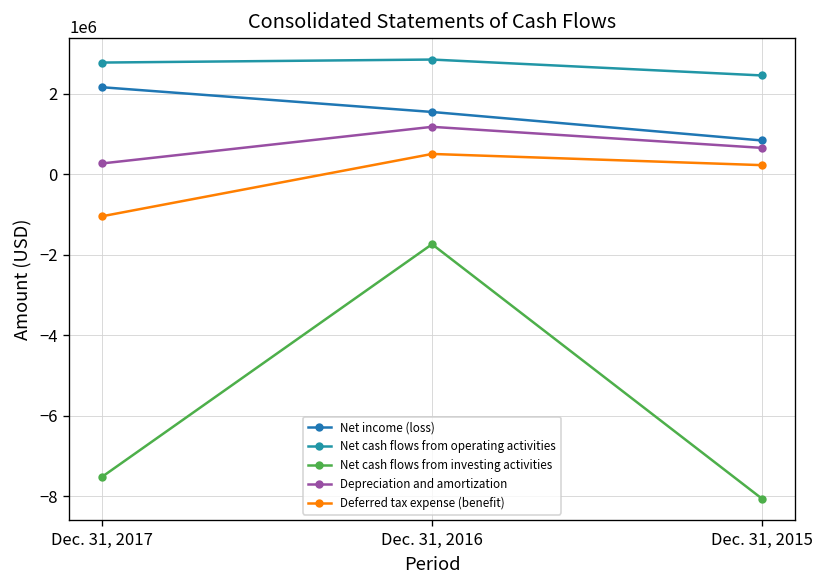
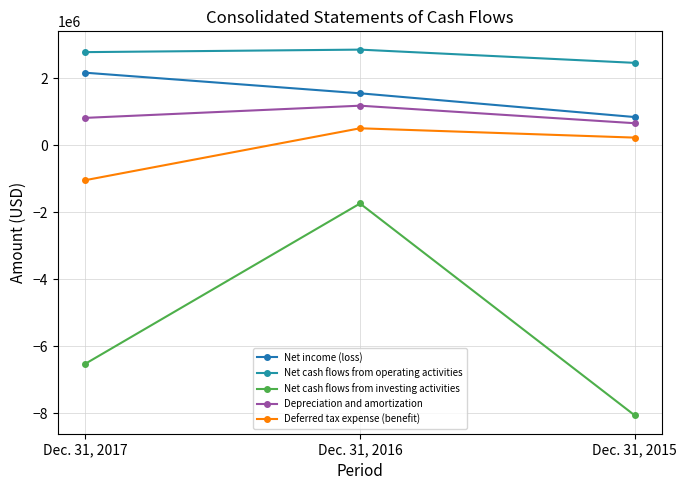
Net cash flows from investing activities, Dec. 31, 2017: -7500000 -> -6500000
Depreciation and amortization, Dec. 31, 2017: 300000 -> 800000
